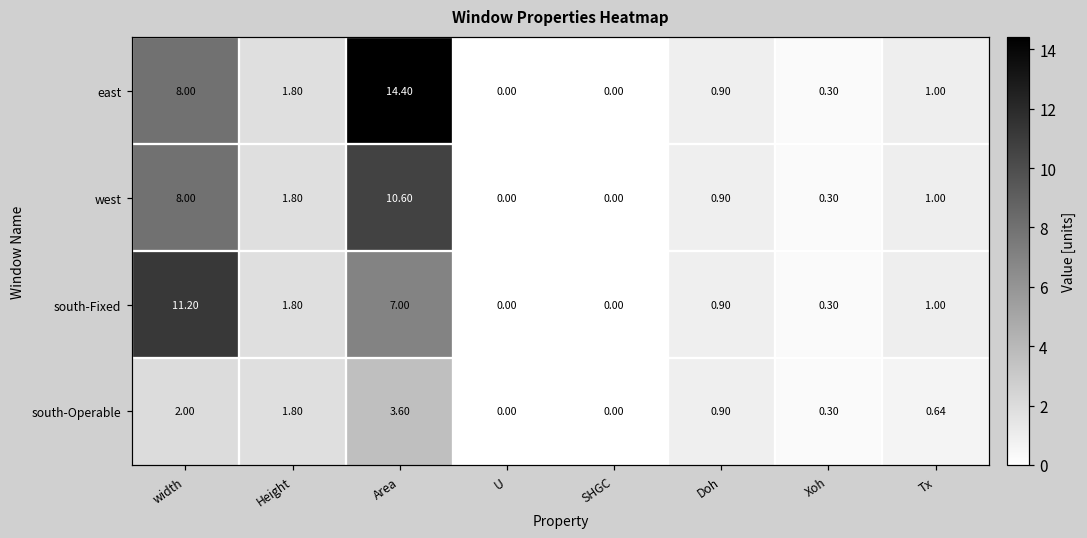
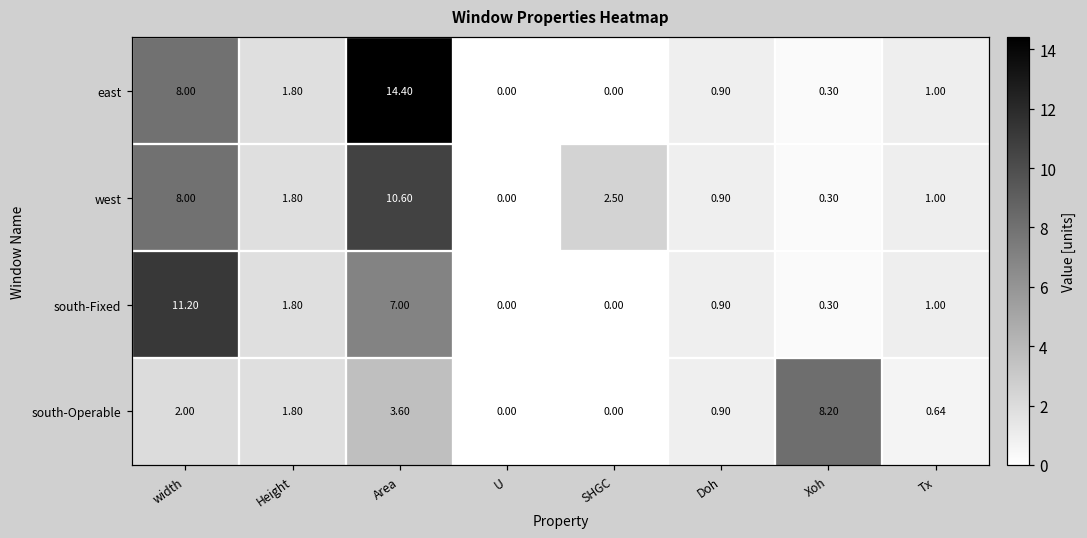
west, SHGC: 0.00 -> 2.50
south-Operable, Xoh: 0.30 -> 8.20
